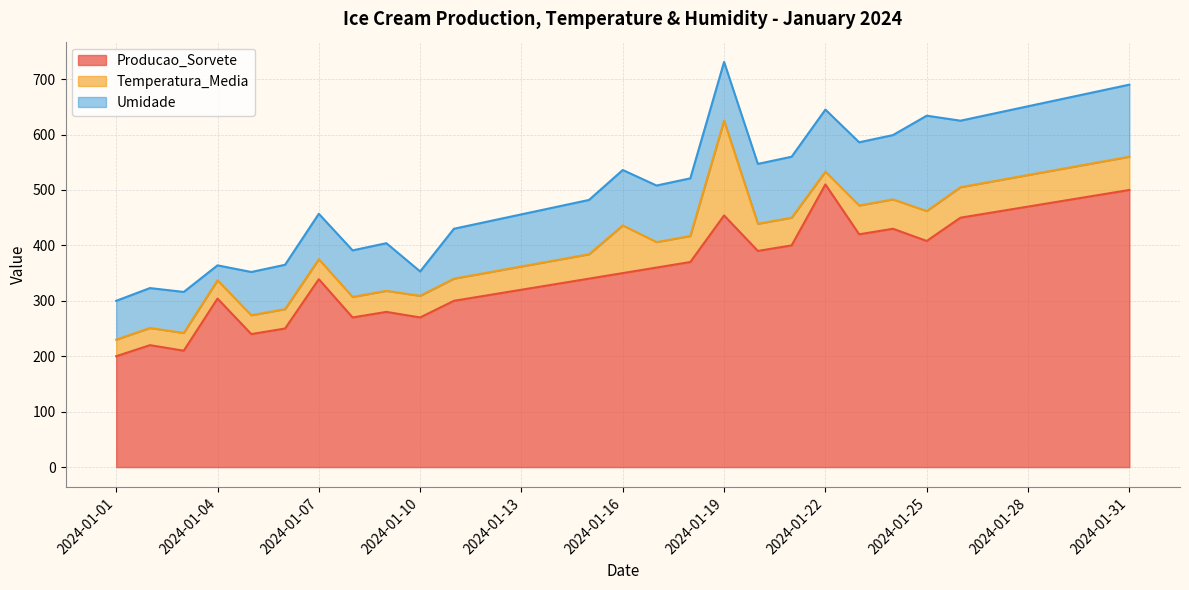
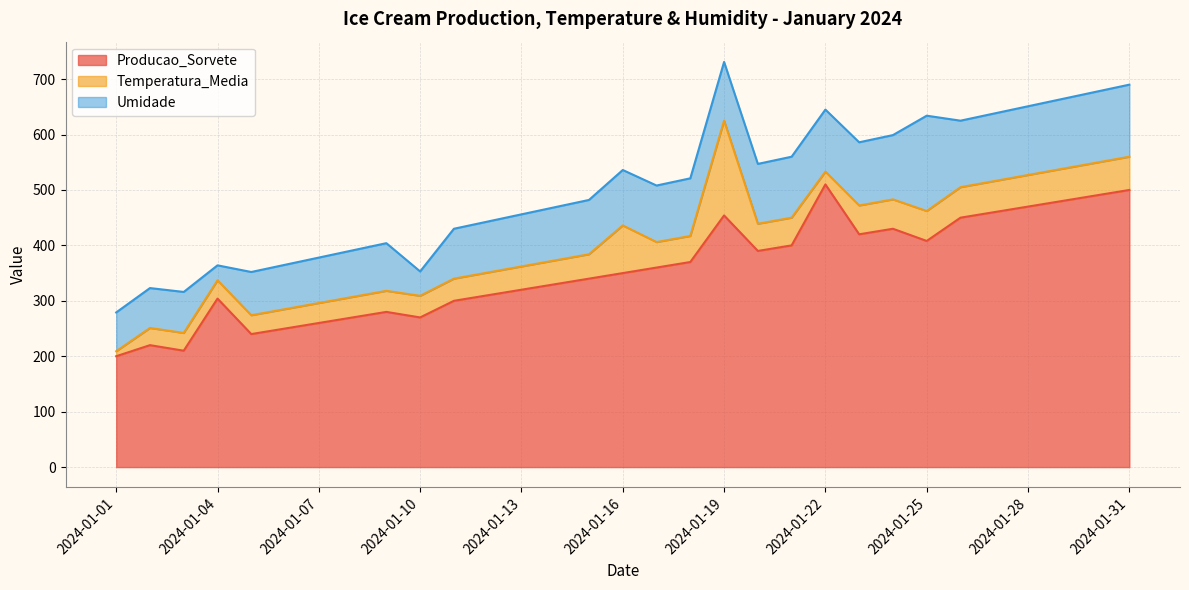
Temperatura_Media, 2024-01-01: 30 -> 10
Producao_Sorvete, 2024-01-07: 340 -> 260
